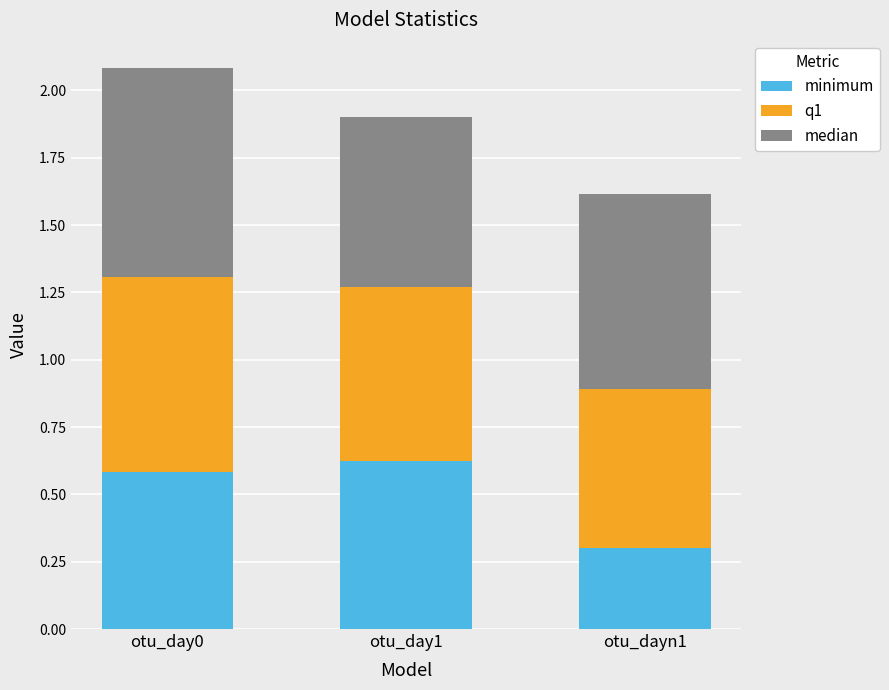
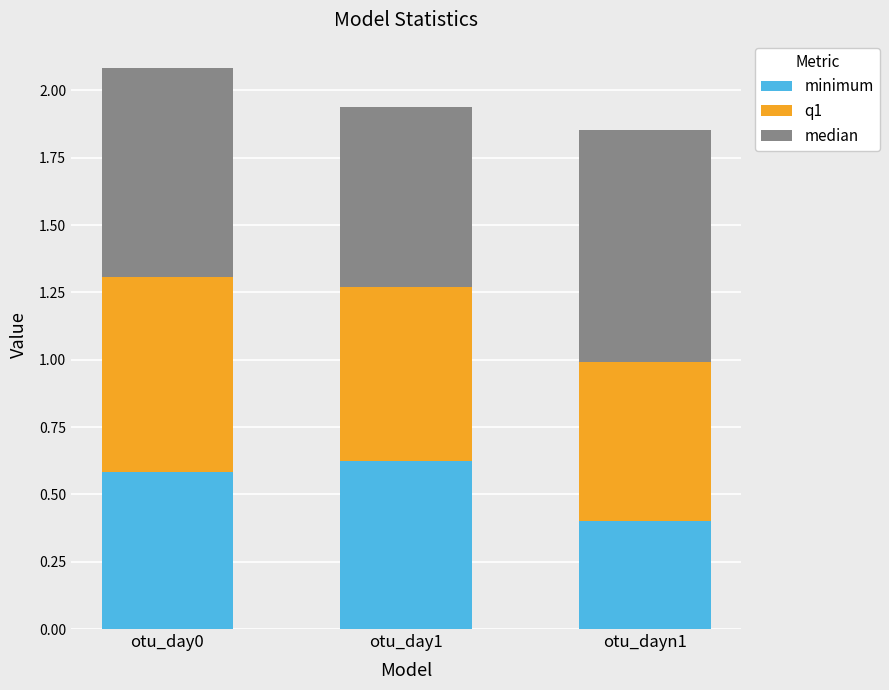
median, otu_day1: 0.63 -> 0.67
minimum, otu_dayn1: 0.3 -> 0.4
median, otu_dayn1: 0.72 -> 0.86
